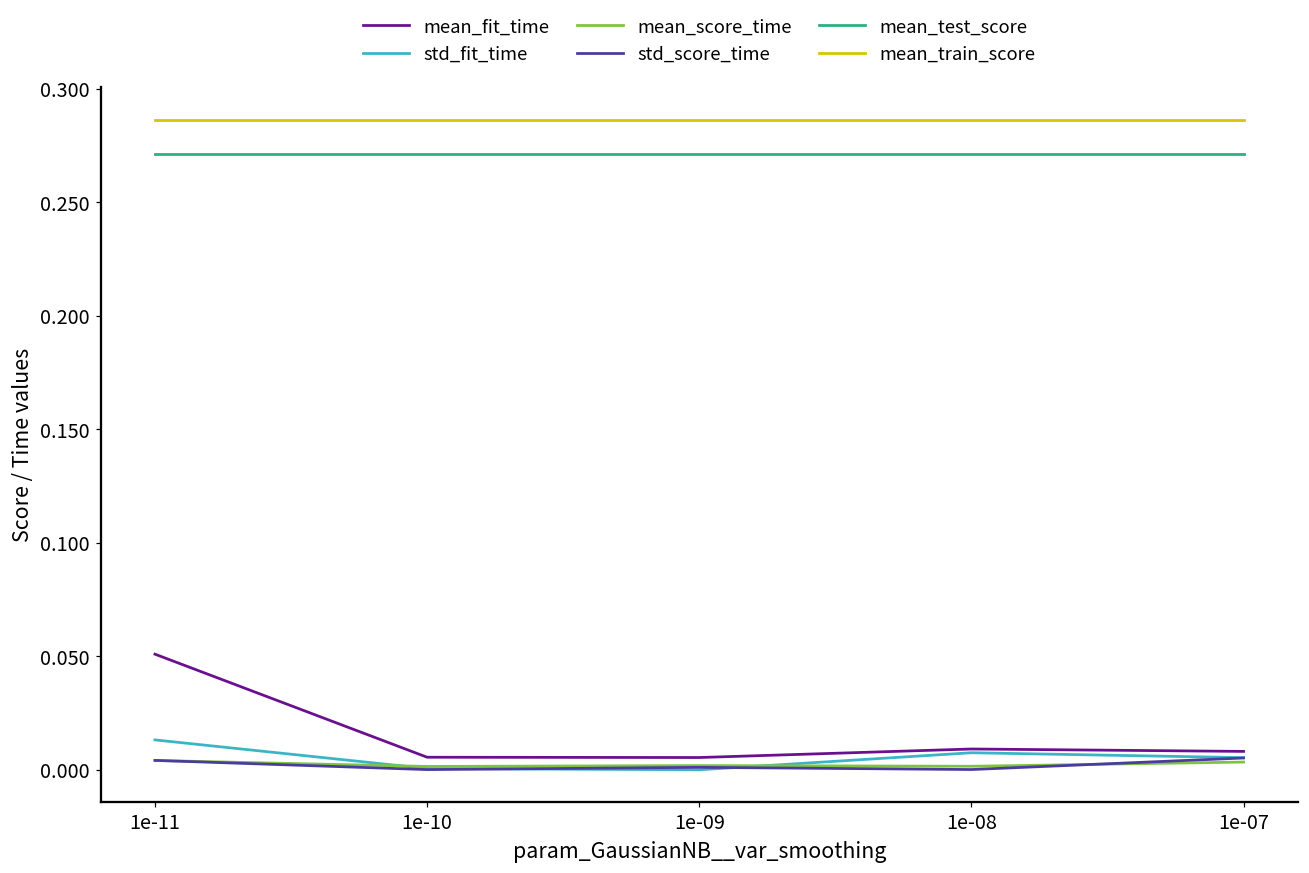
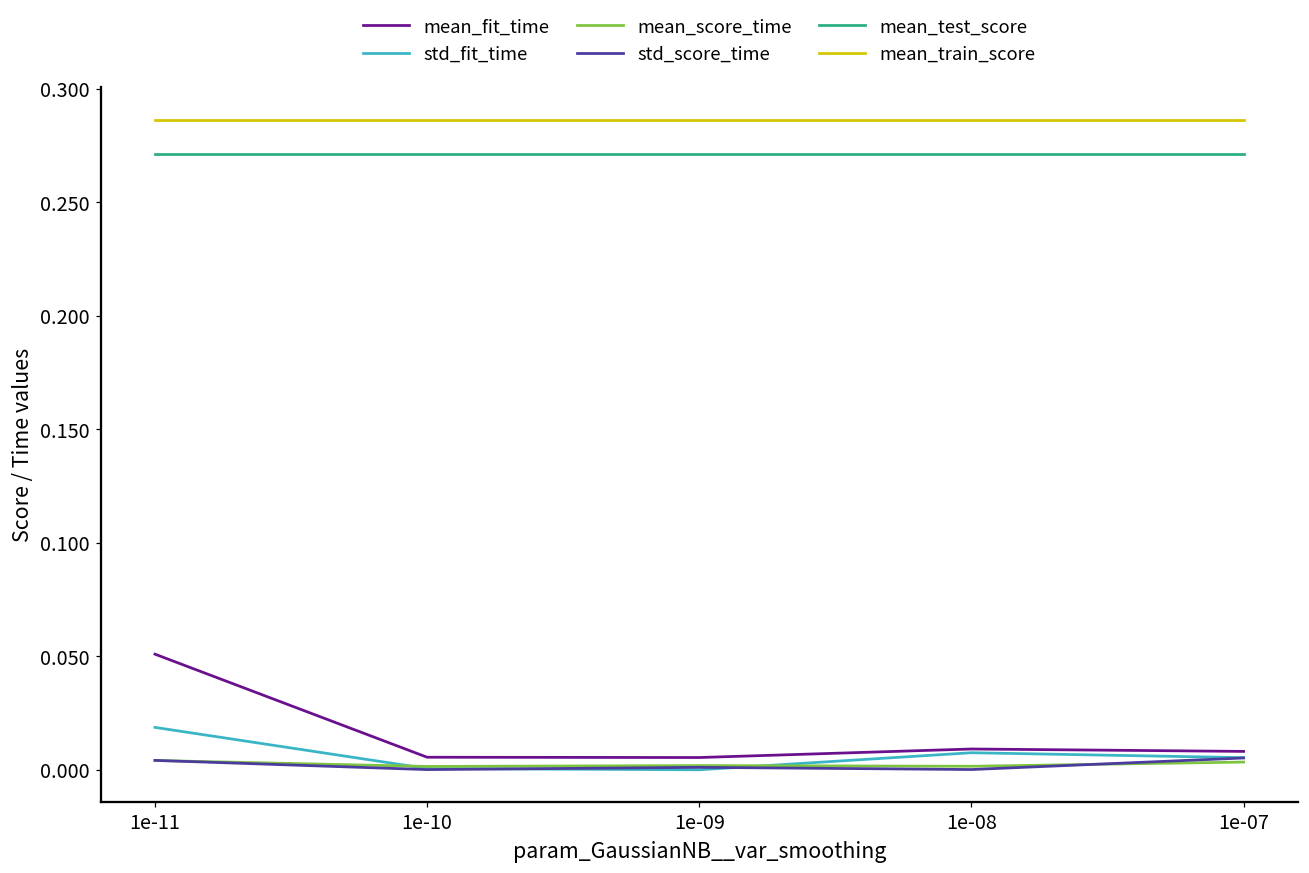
std_fit_time, 1e-11: 0.013 -> 0.019
